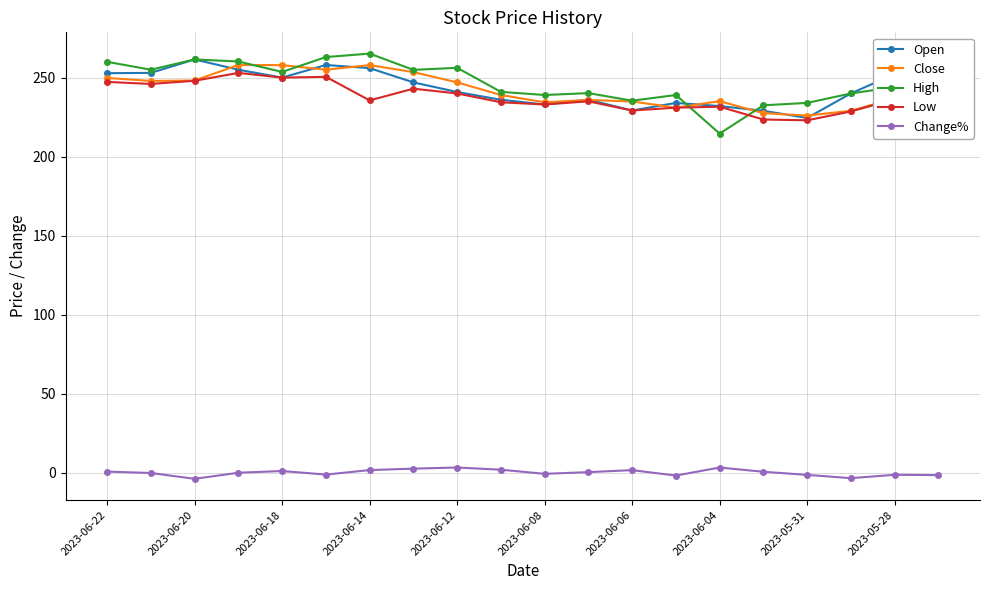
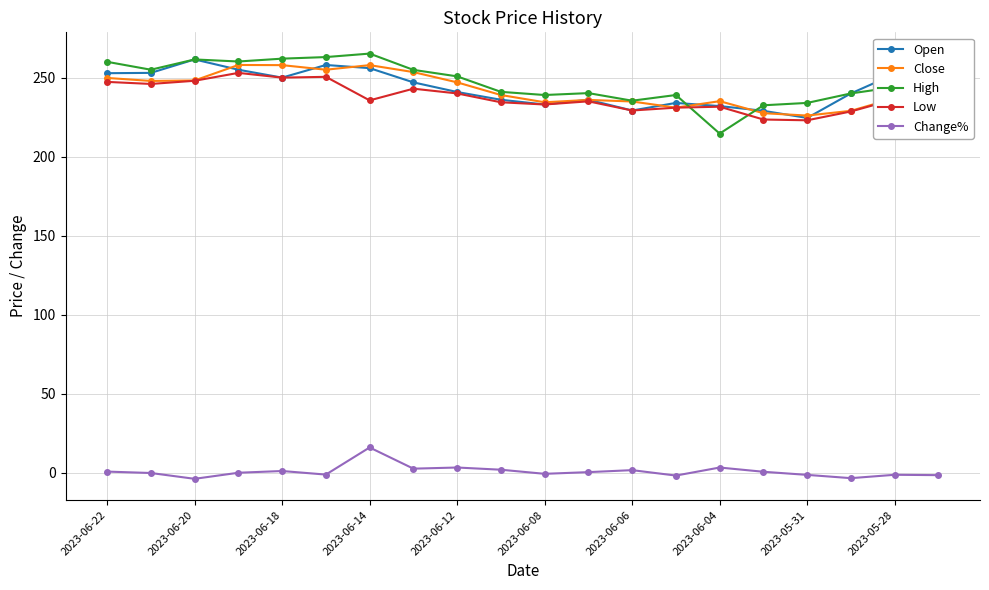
High, 2023-06-18: 254 -> 262
Change%, 2023-06-14: 2 -> 16
High, 2023-06-12: 256 -> 251
